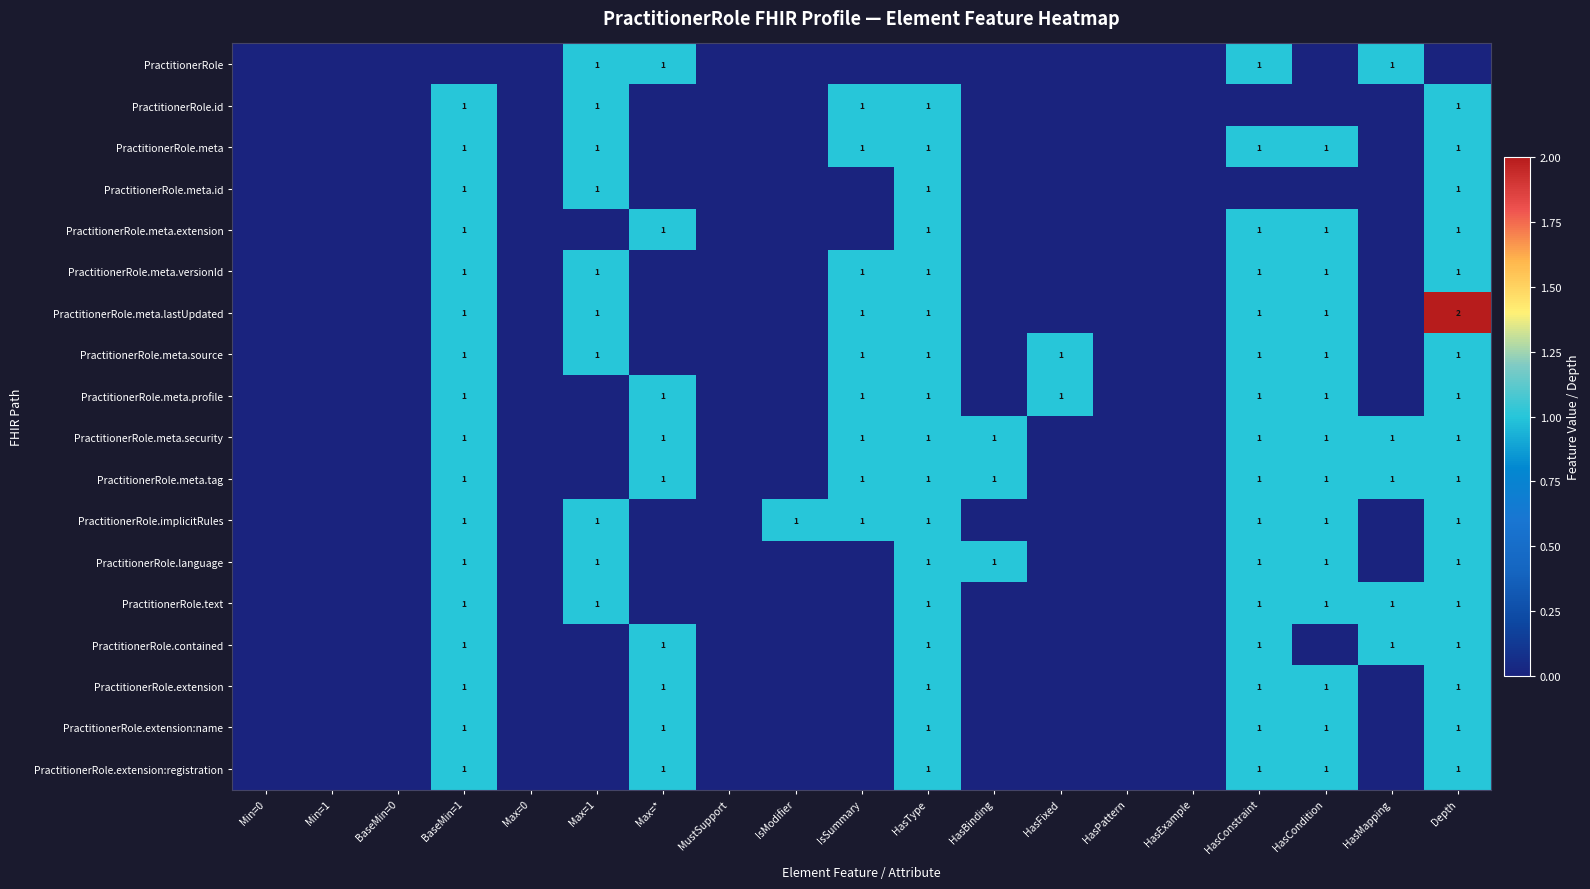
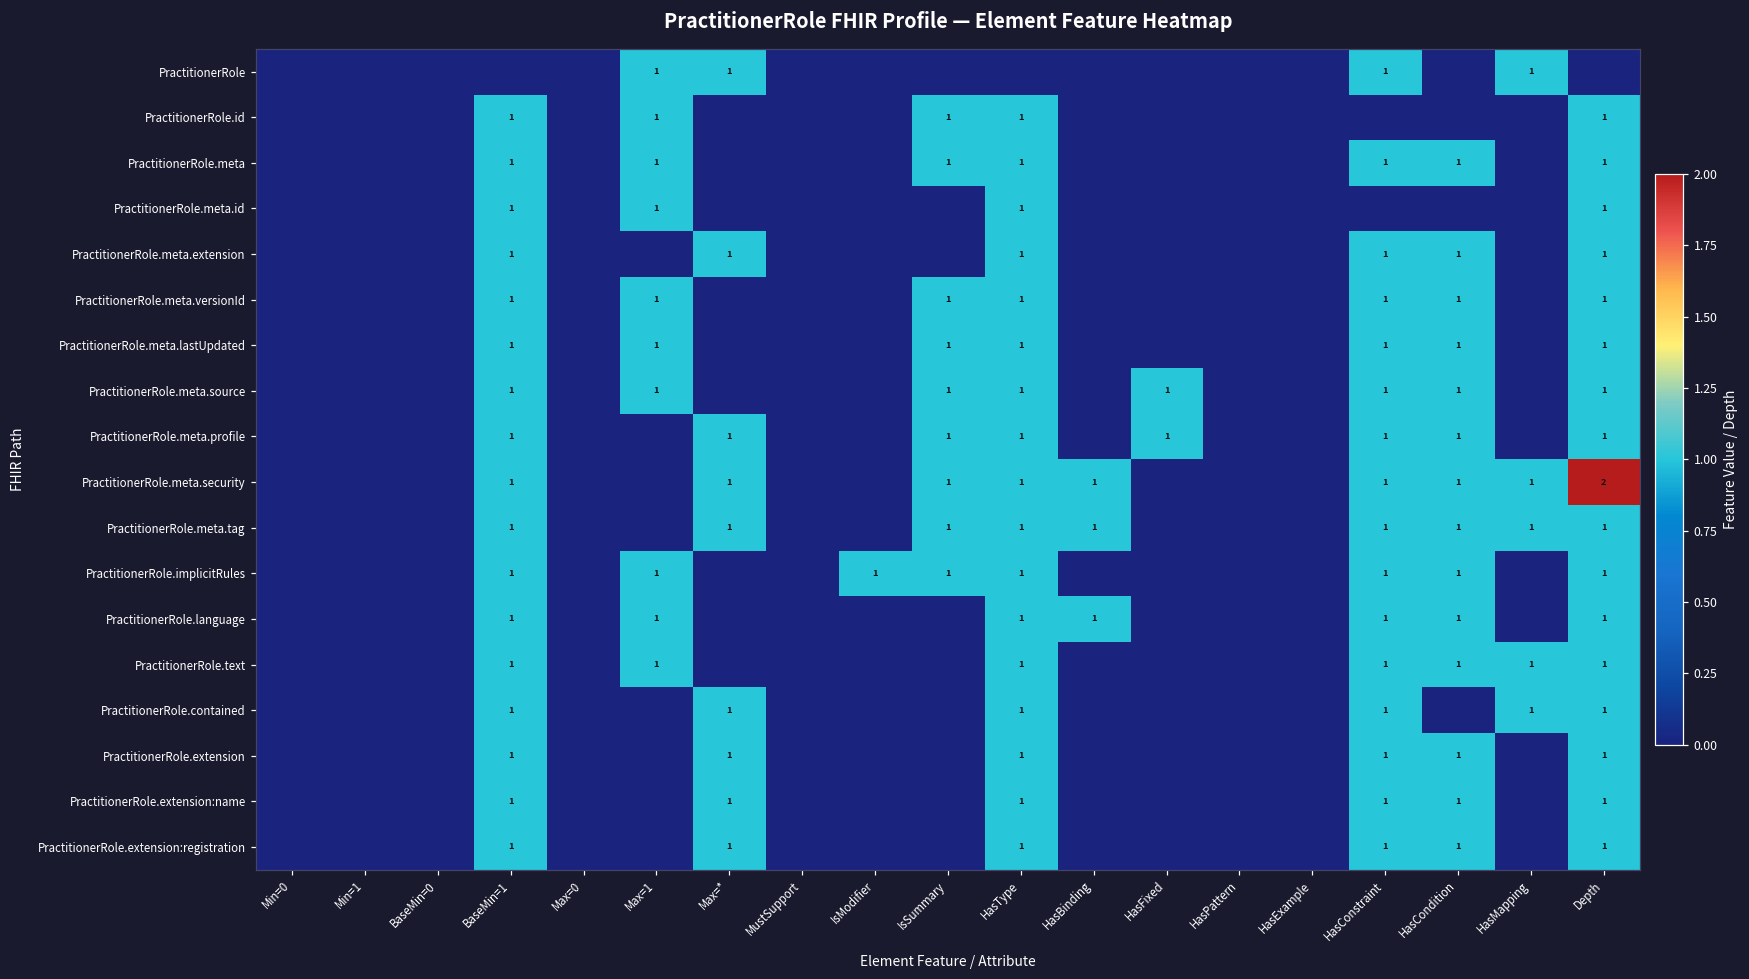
PractitionerRole.meta.lastUpdated, Depth: 2 -> 1
PractitionerRole.meta.security, Depth: 1 -> 2
